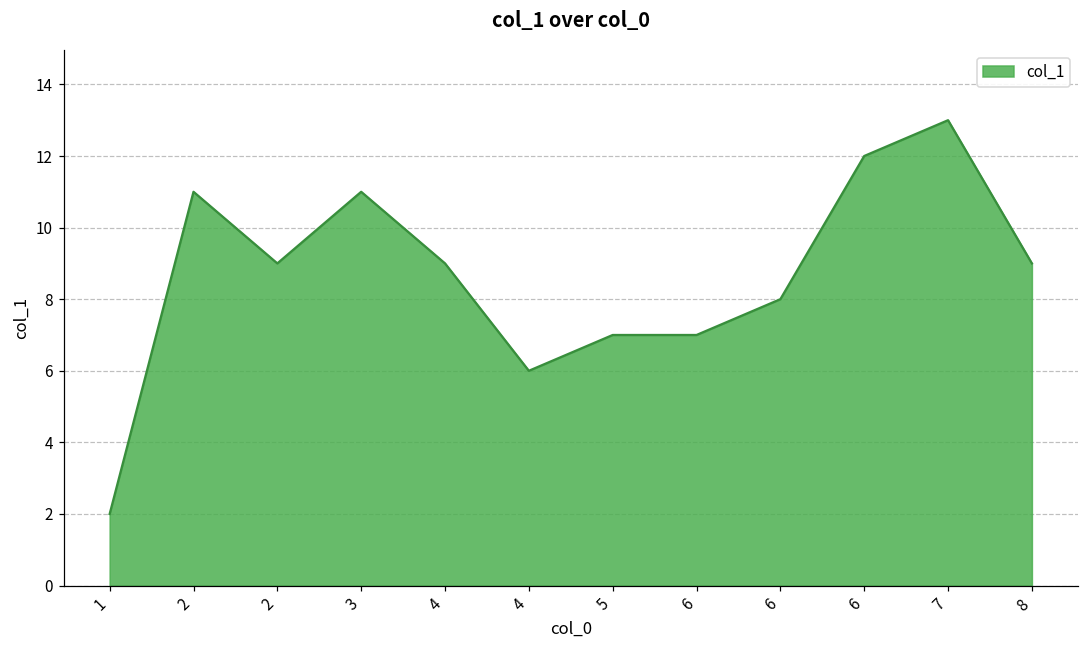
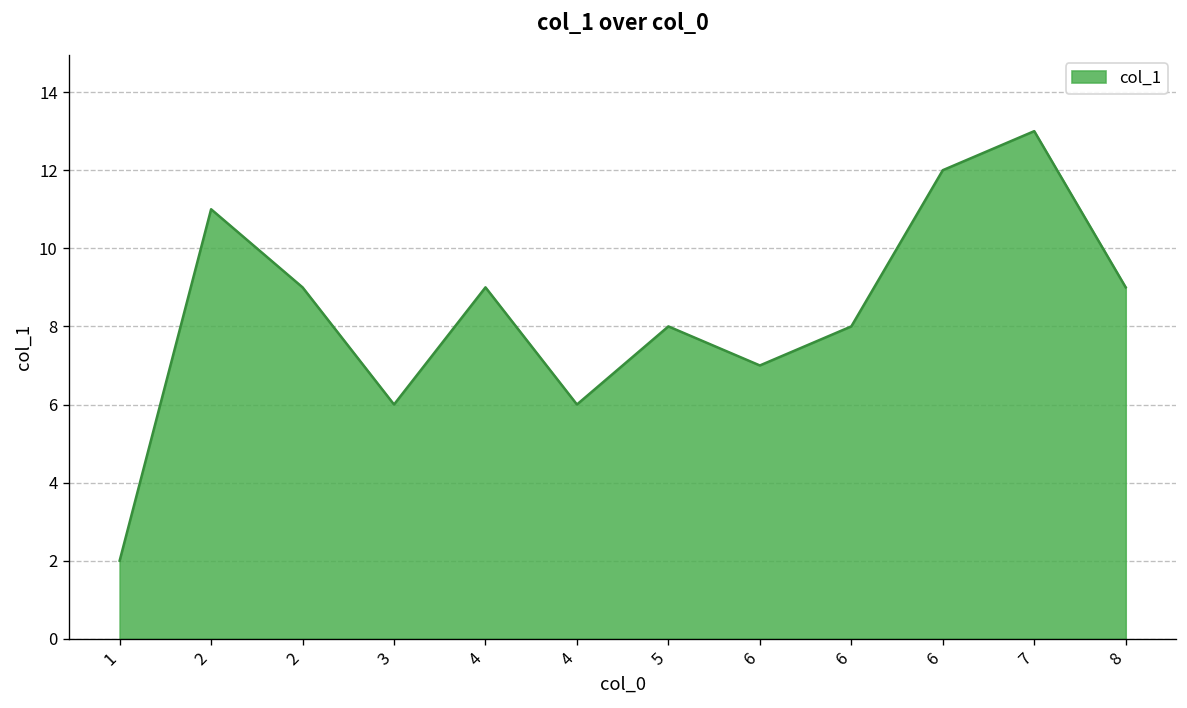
3: 11 -> 6
5: 7 -> 8
